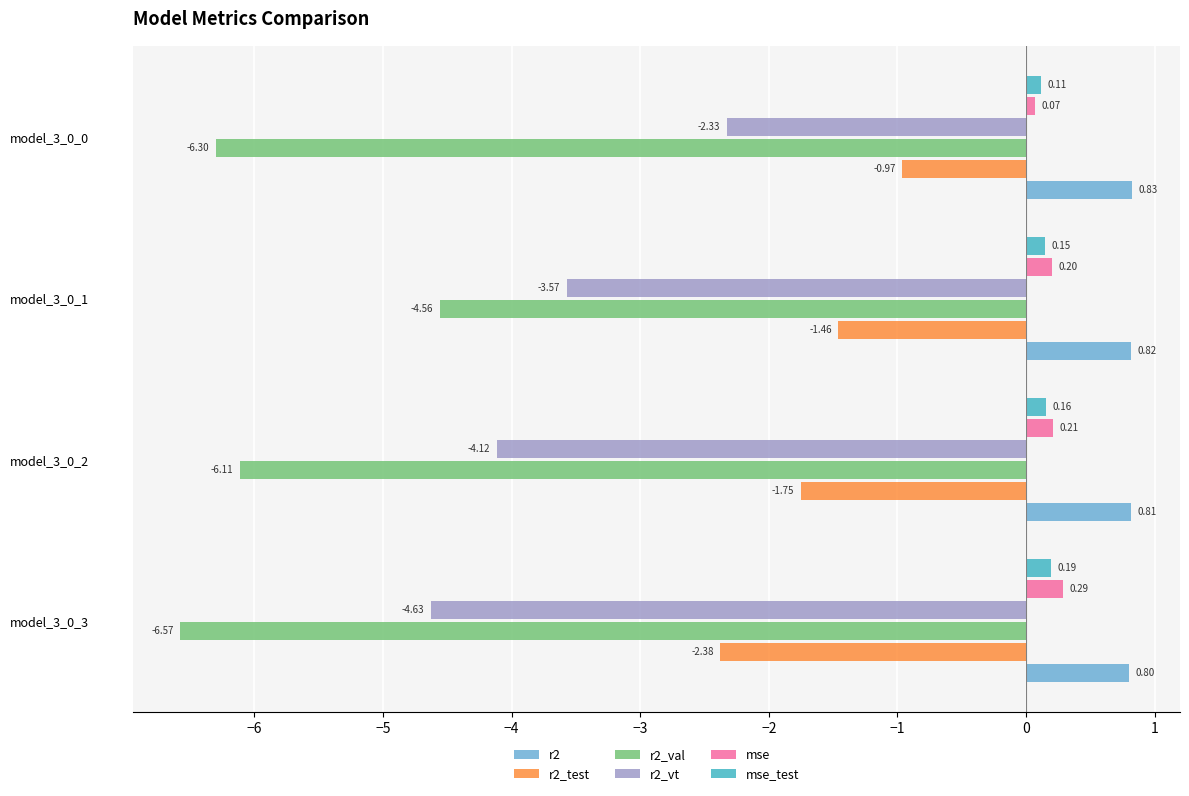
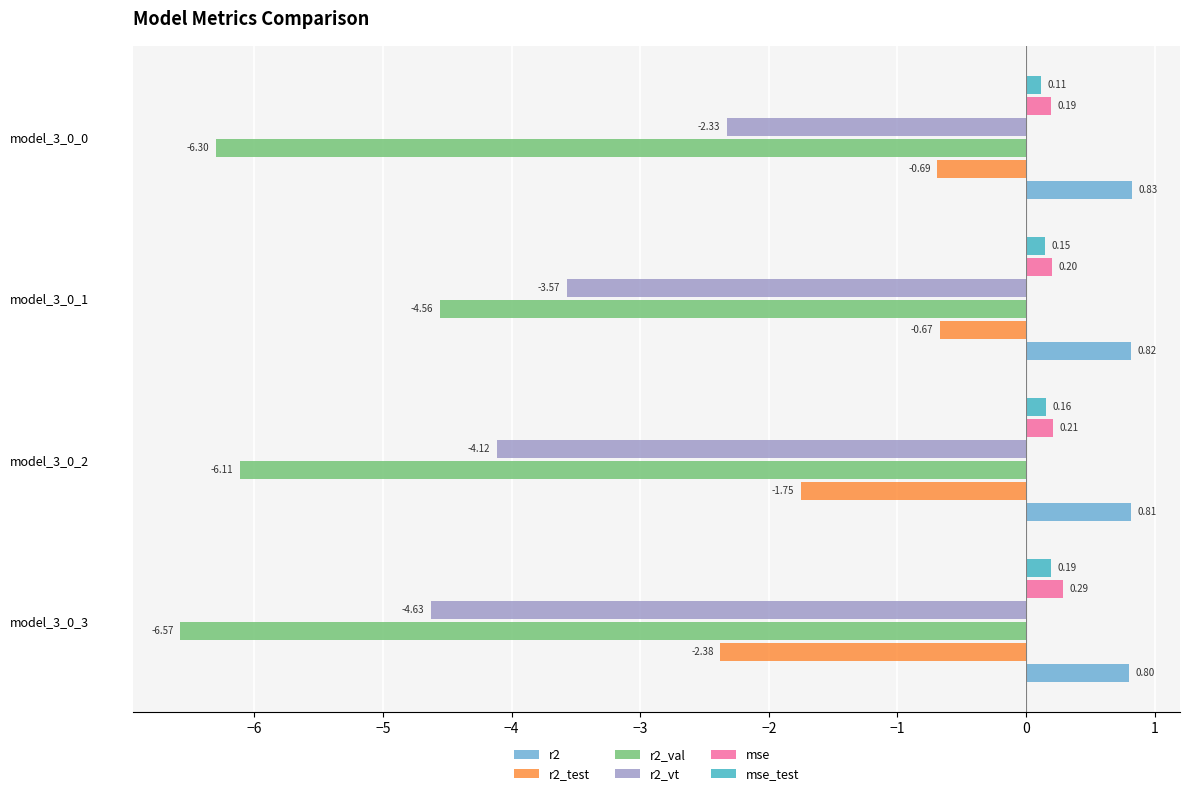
mse, model_3_0_0: 0.07 -> 0.19
r2_test, model_3_0_0: -0.97 -> -0.69
r2_test, model_3_0_1: -1.46 -> -0.67
